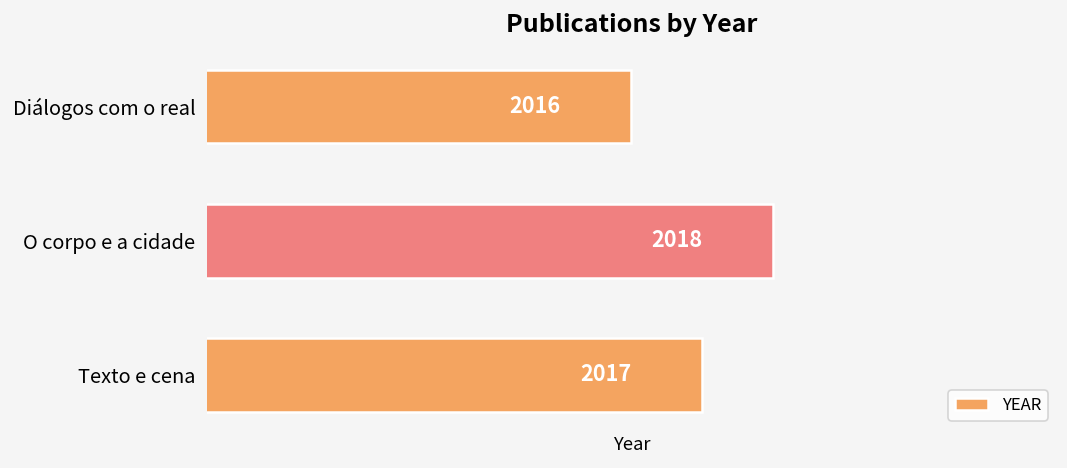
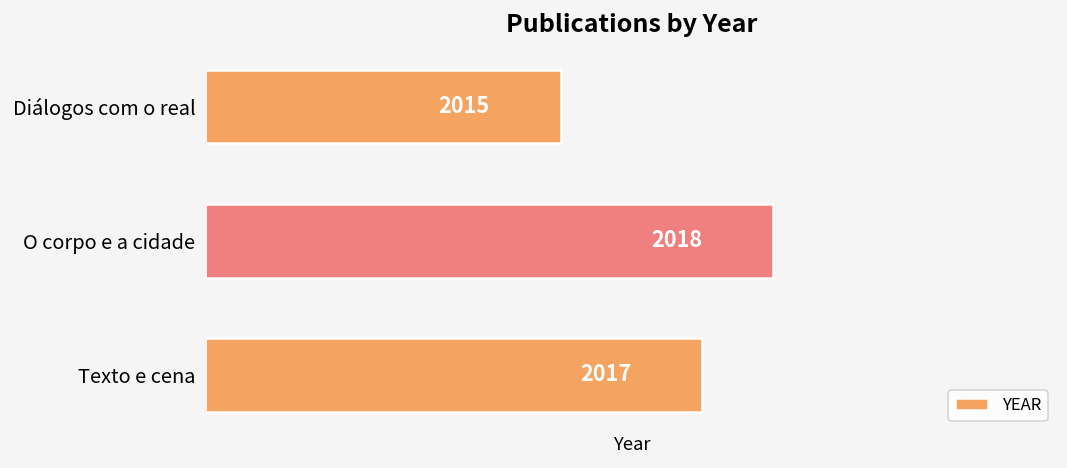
Diálogos com o real: 2016 -> 2015
